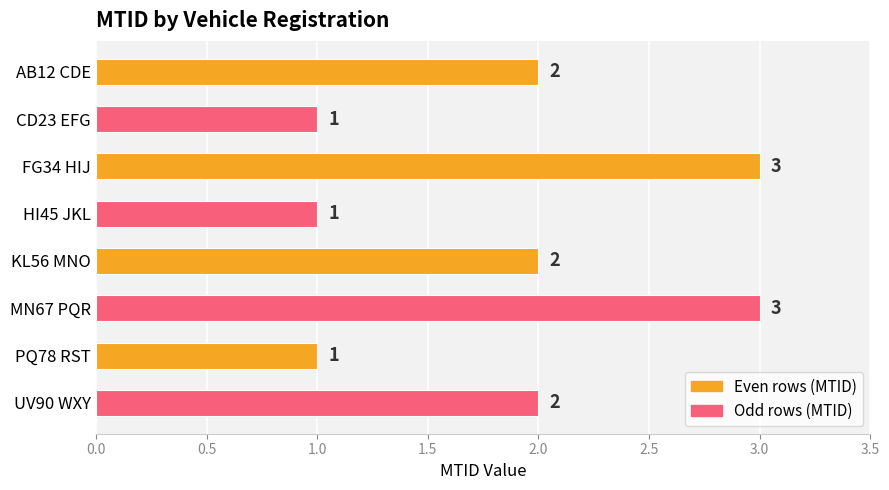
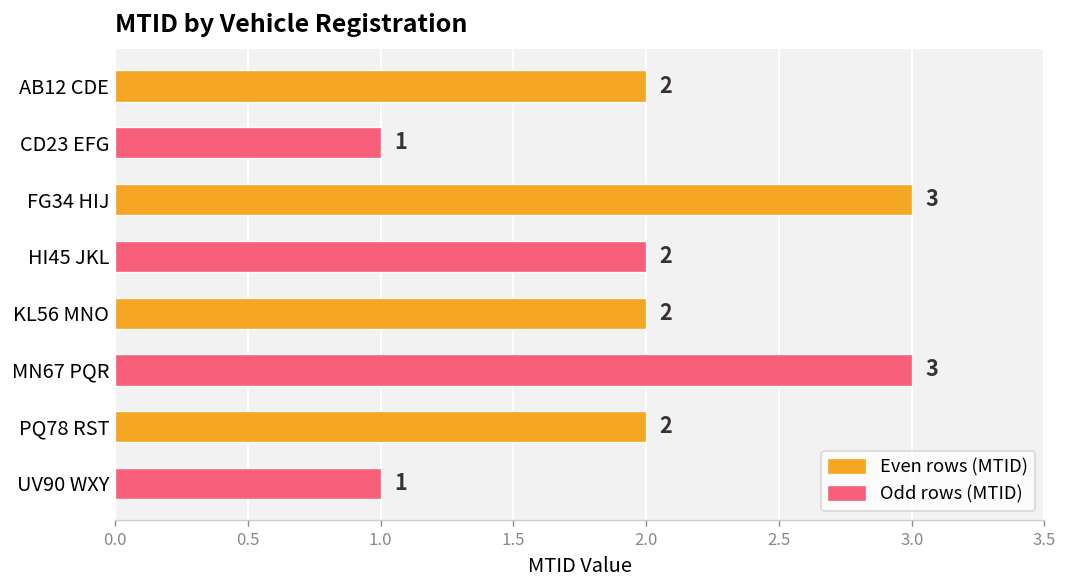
HI45 JKL: 1 -> 2
PQ78 RST: 1 -> 2
UV90 WXY: 2 -> 1
